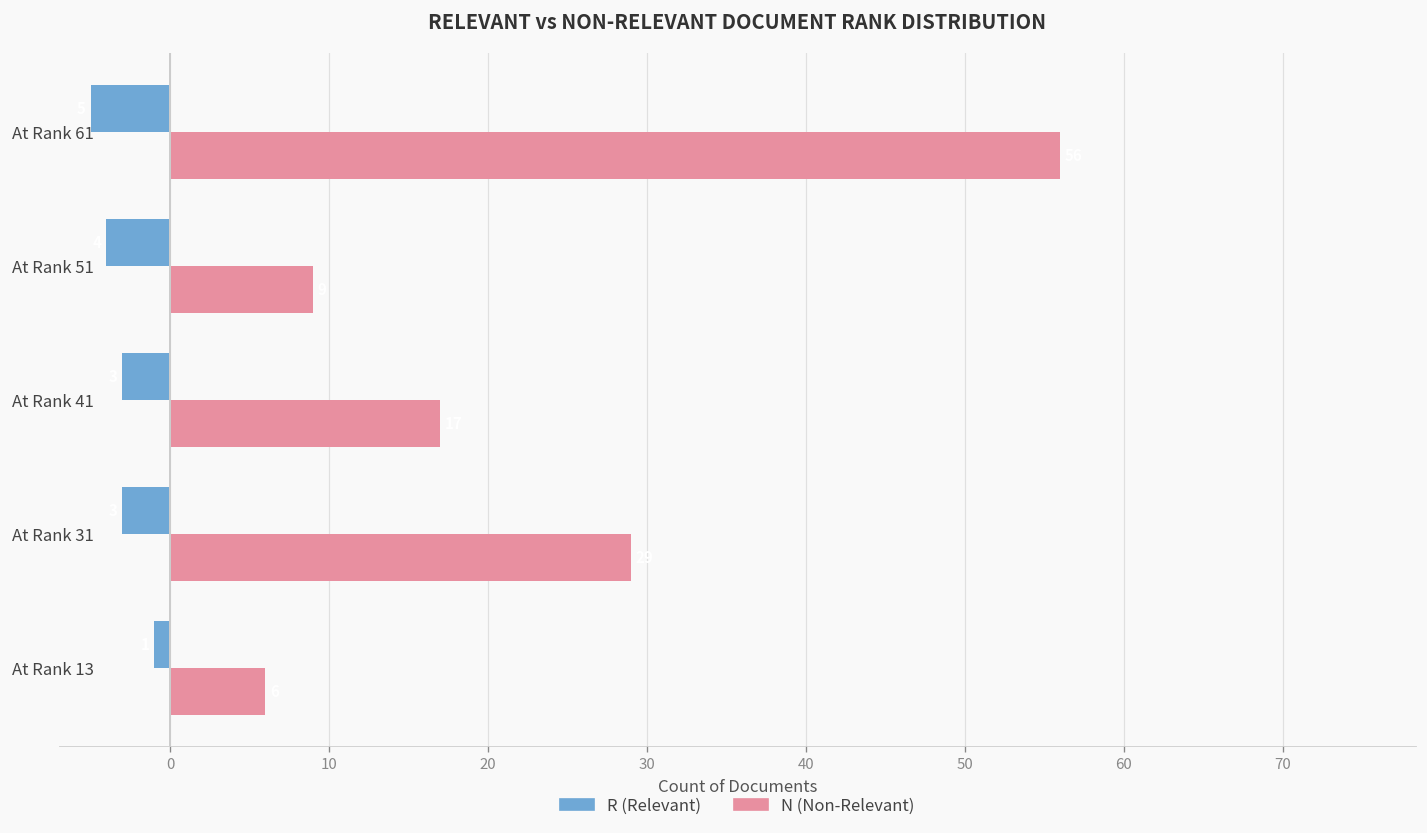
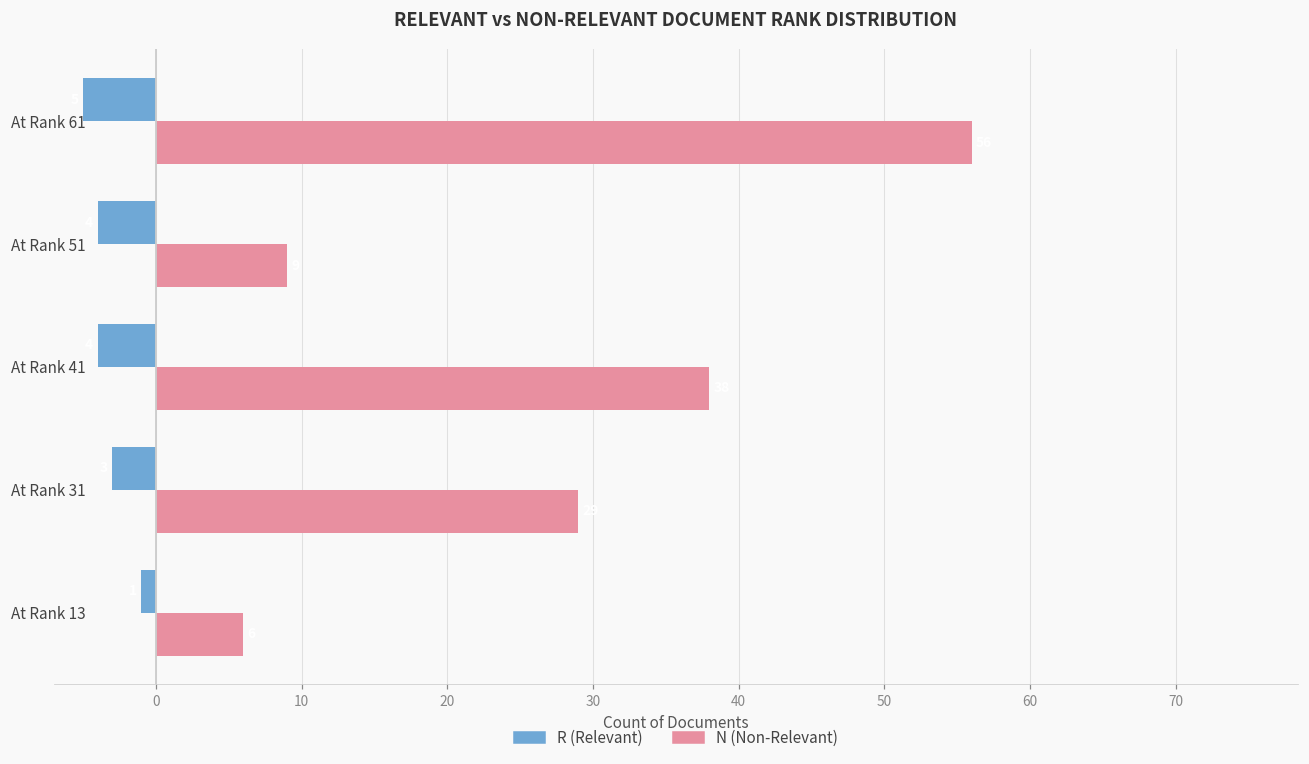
R (Relevant), At Rank 41: -3.0 -> -4.0
N (Non-Relevant), At Rank 41: 17 -> 38
